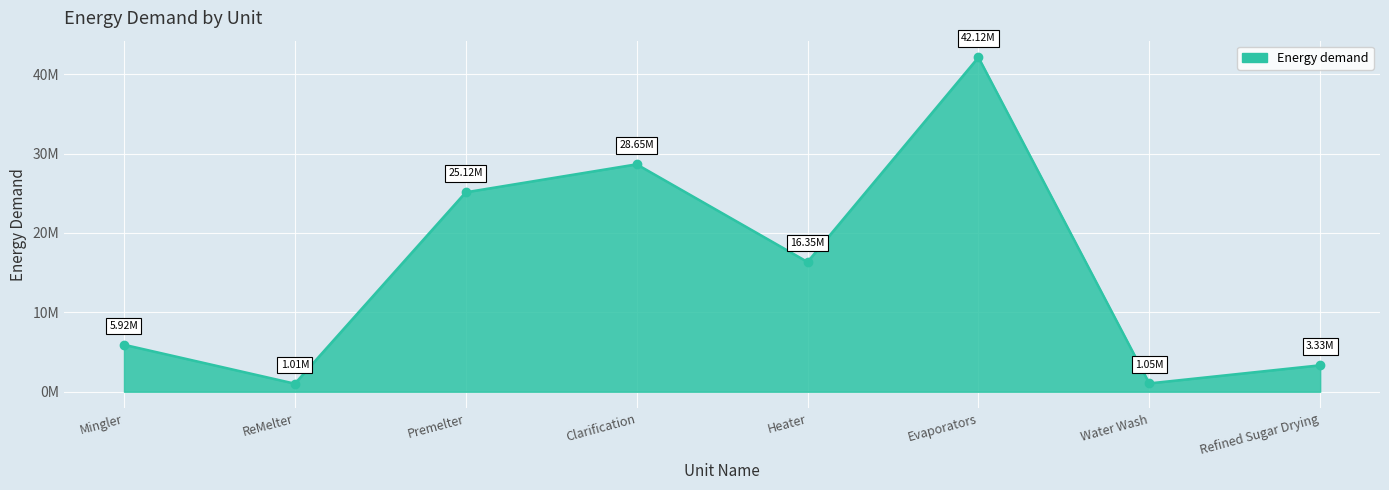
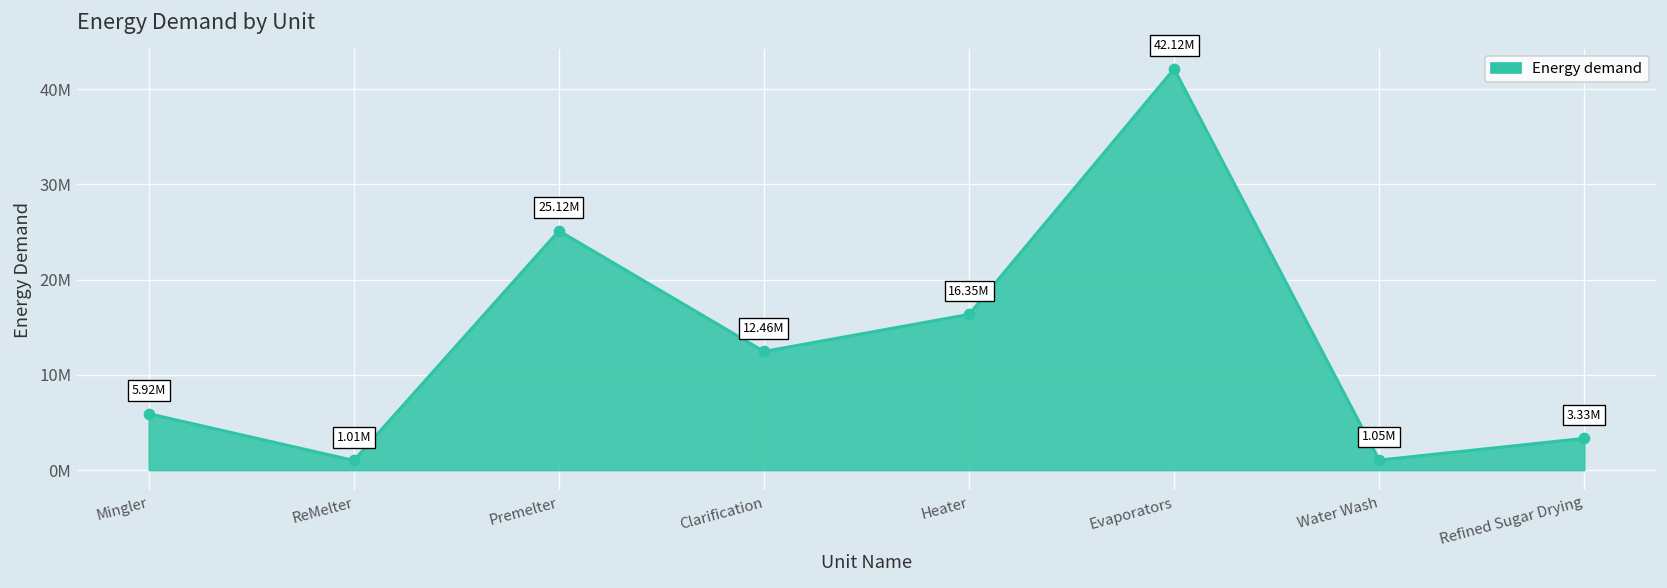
Clarification: 28.65M -> 12.46M
